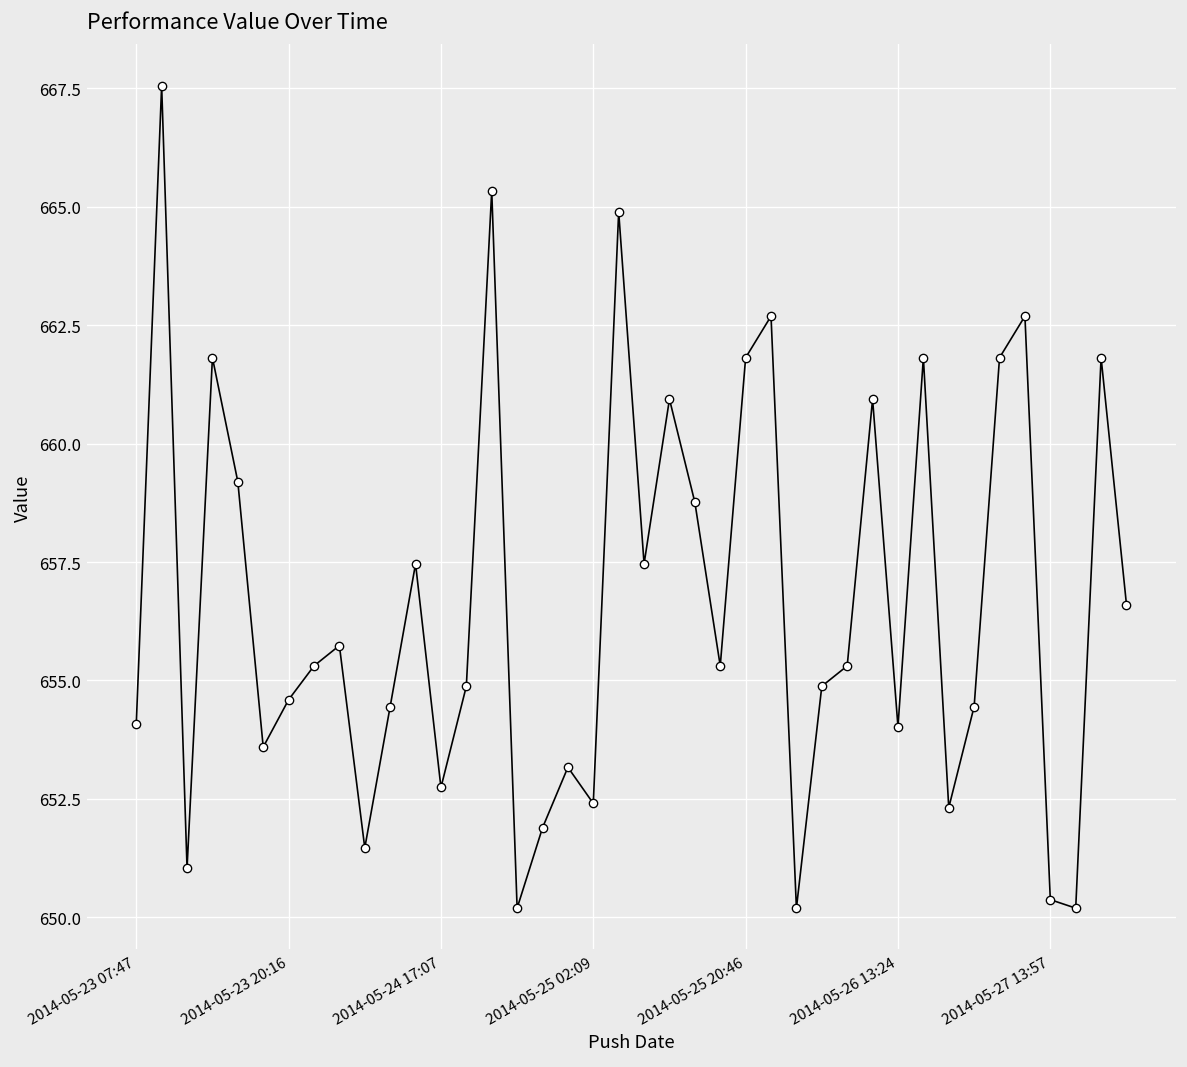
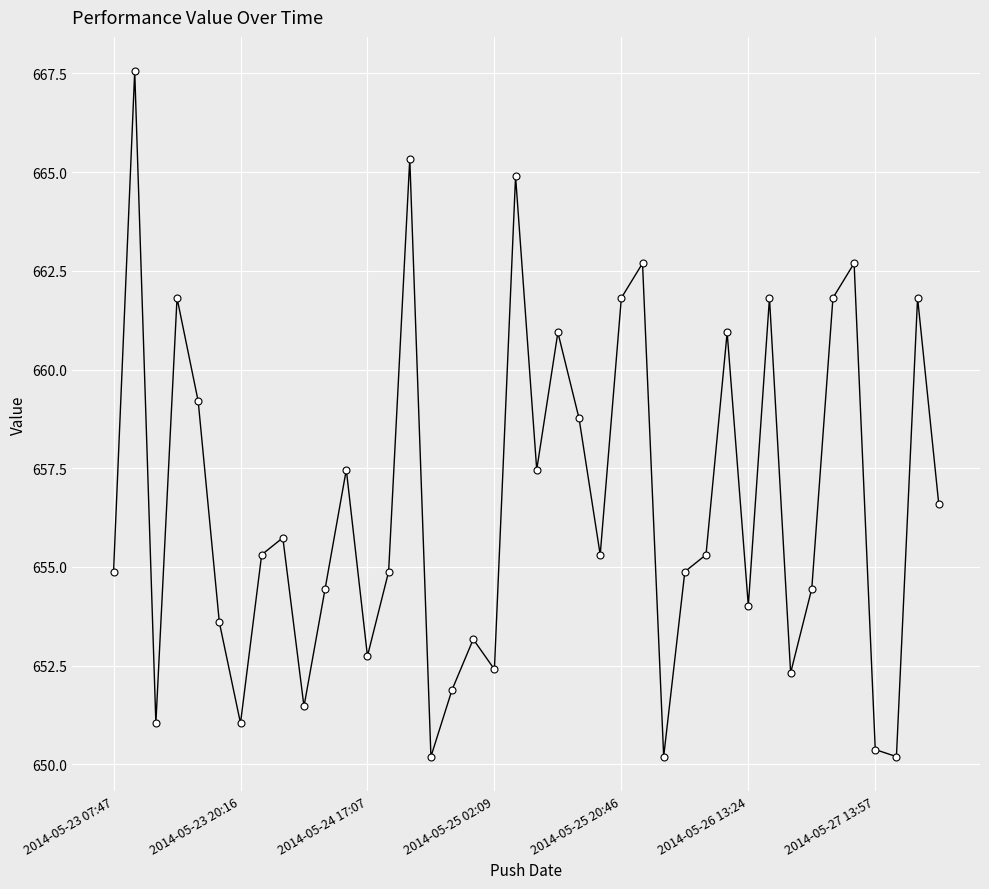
2014-05-23 07:47: 654.1 -> 654.9
2014-05-23 20:16: 654.6 -> 651.0
